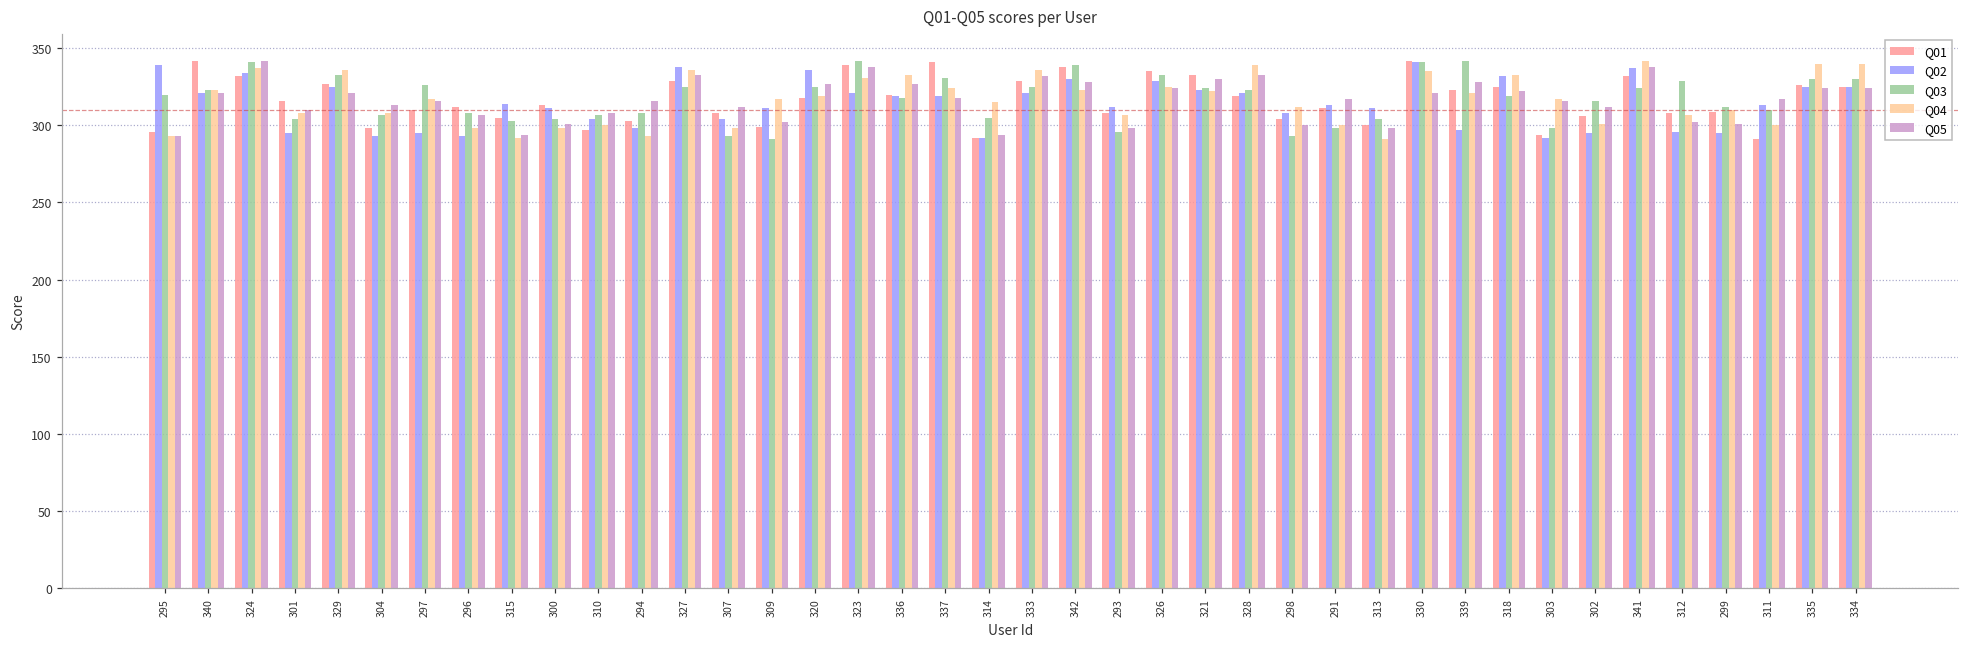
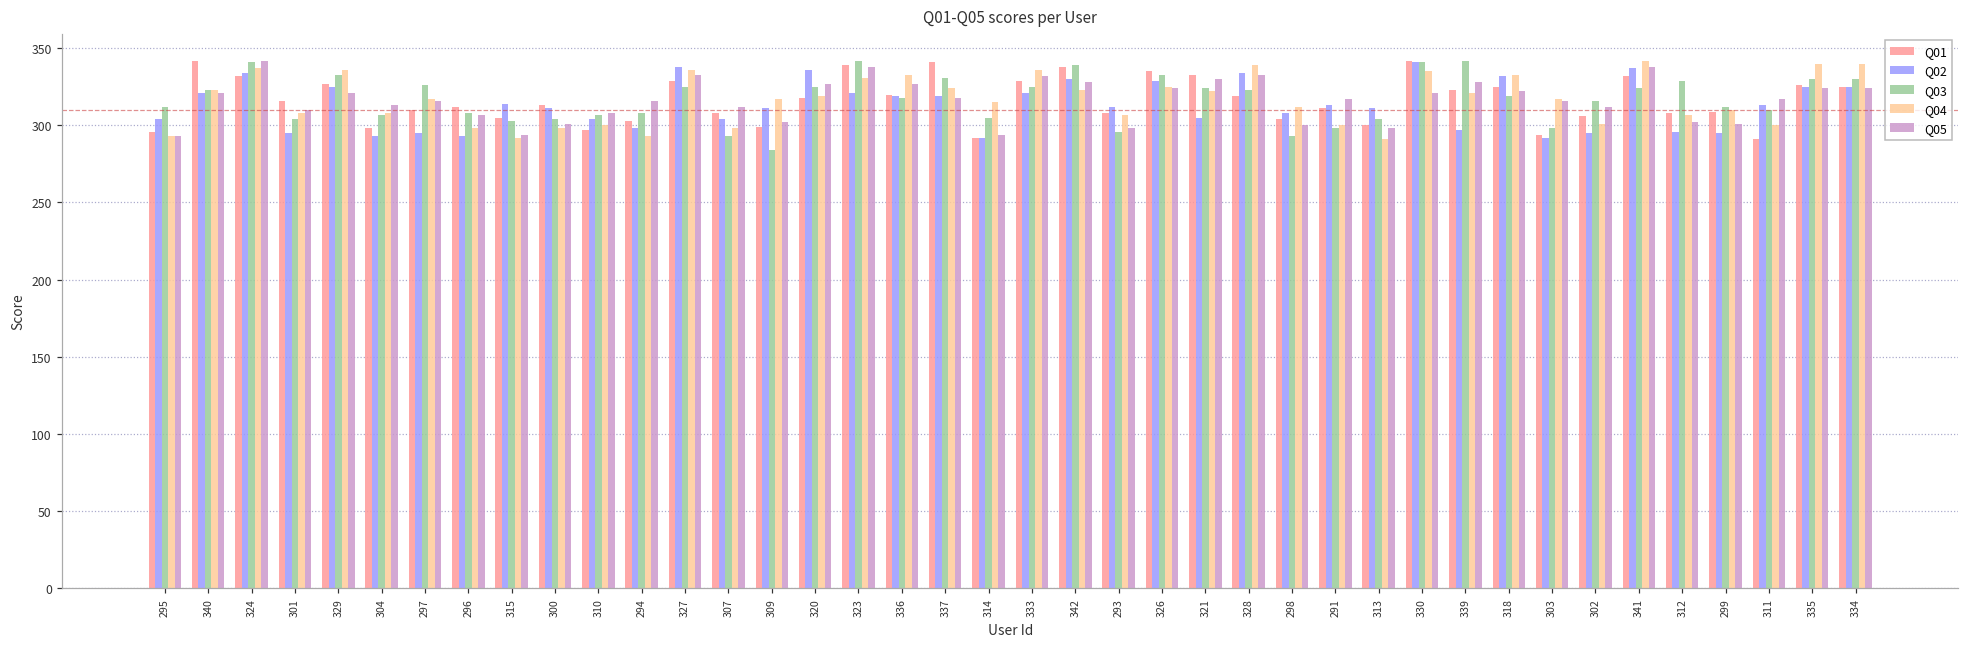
Q02, 295: 339 -> 304
Q03, 295: 320 -> 312
Q03, 309: 291 -> 284
Q02, 321: 323 -> 305
Q02, 328: 321 -> 334
